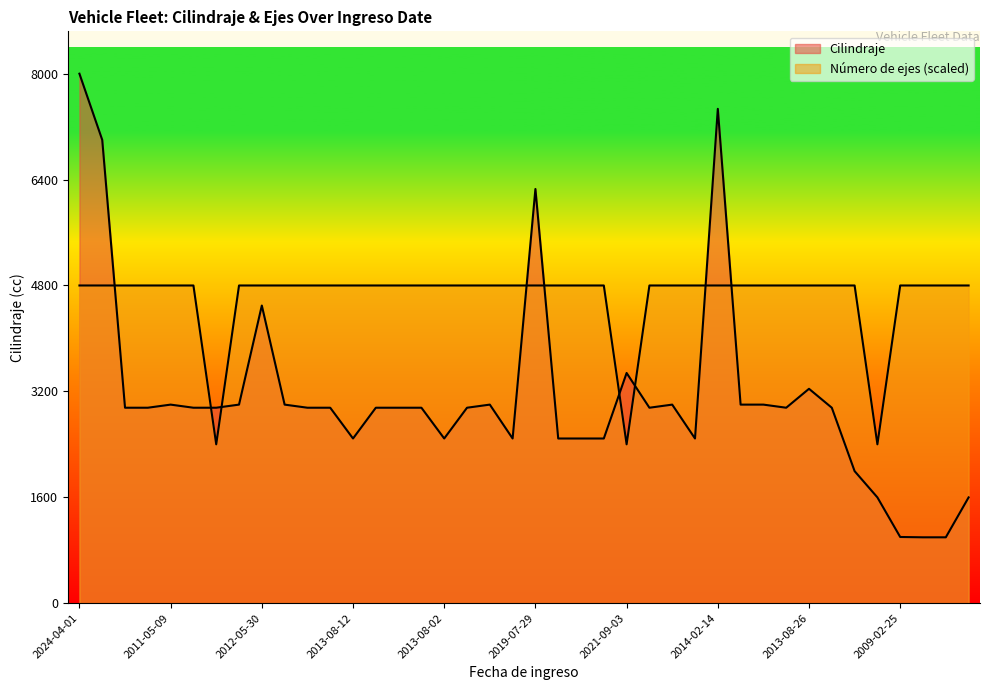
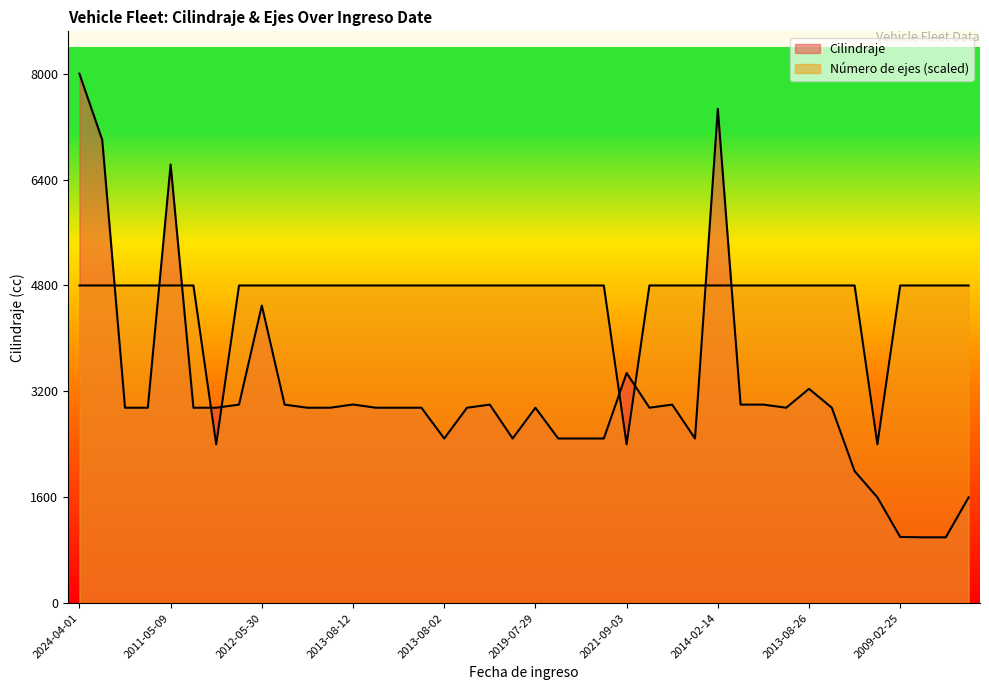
Cilindraje, 2011-05-09: 3000 -> 6600
Cilindraje, 2013-08-12: 2500 -> 3000
Cilindraje, 2019-07-29: 6300 -> 3000
